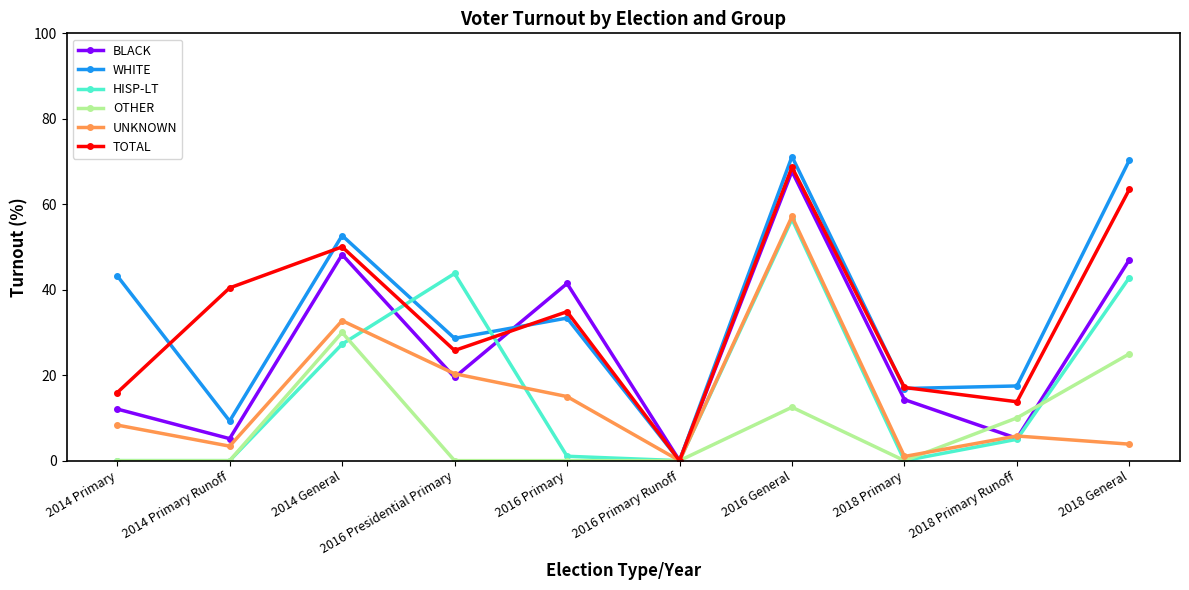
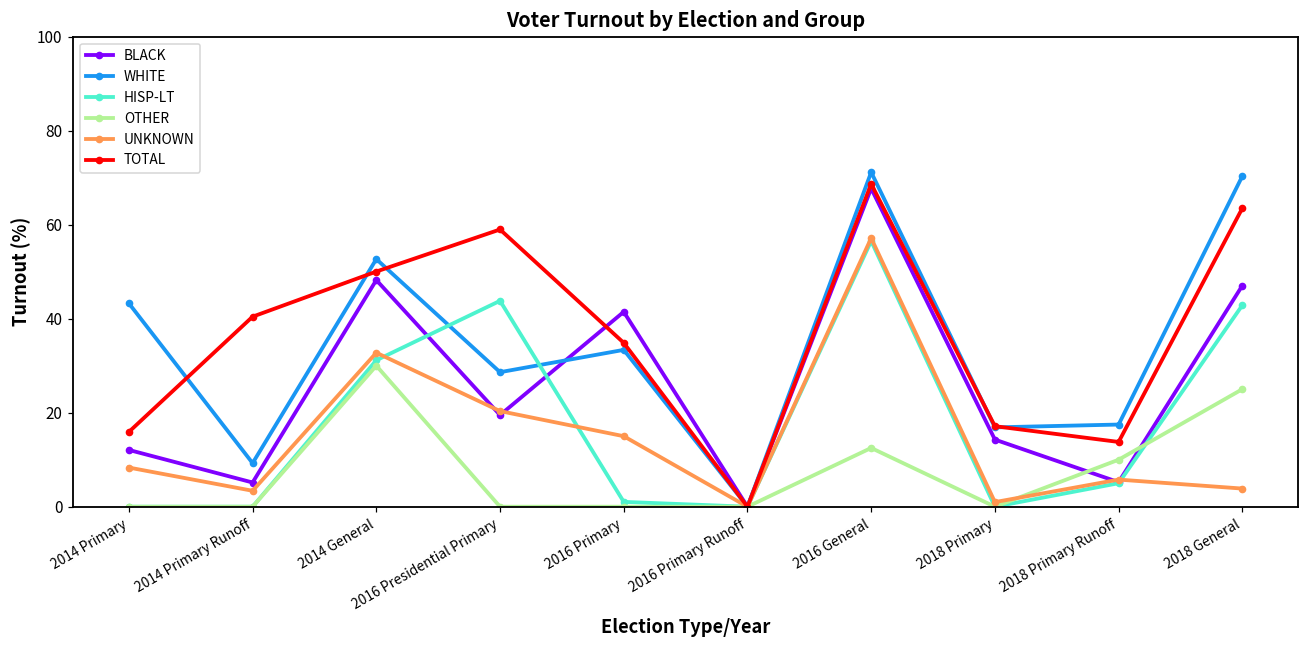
HISP-LT, 2014 General: 27 -> 31
TOTAL, 2016 Presidential Primary: 26 -> 59
